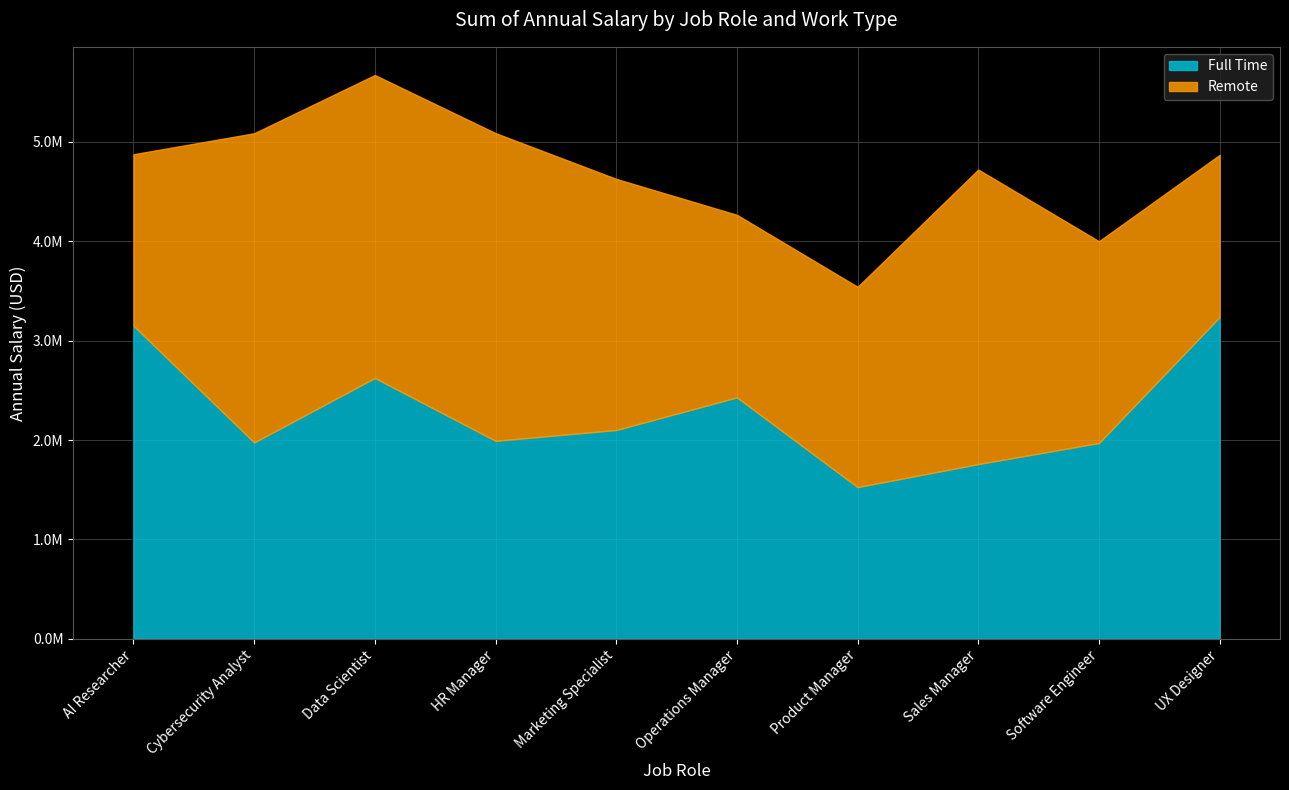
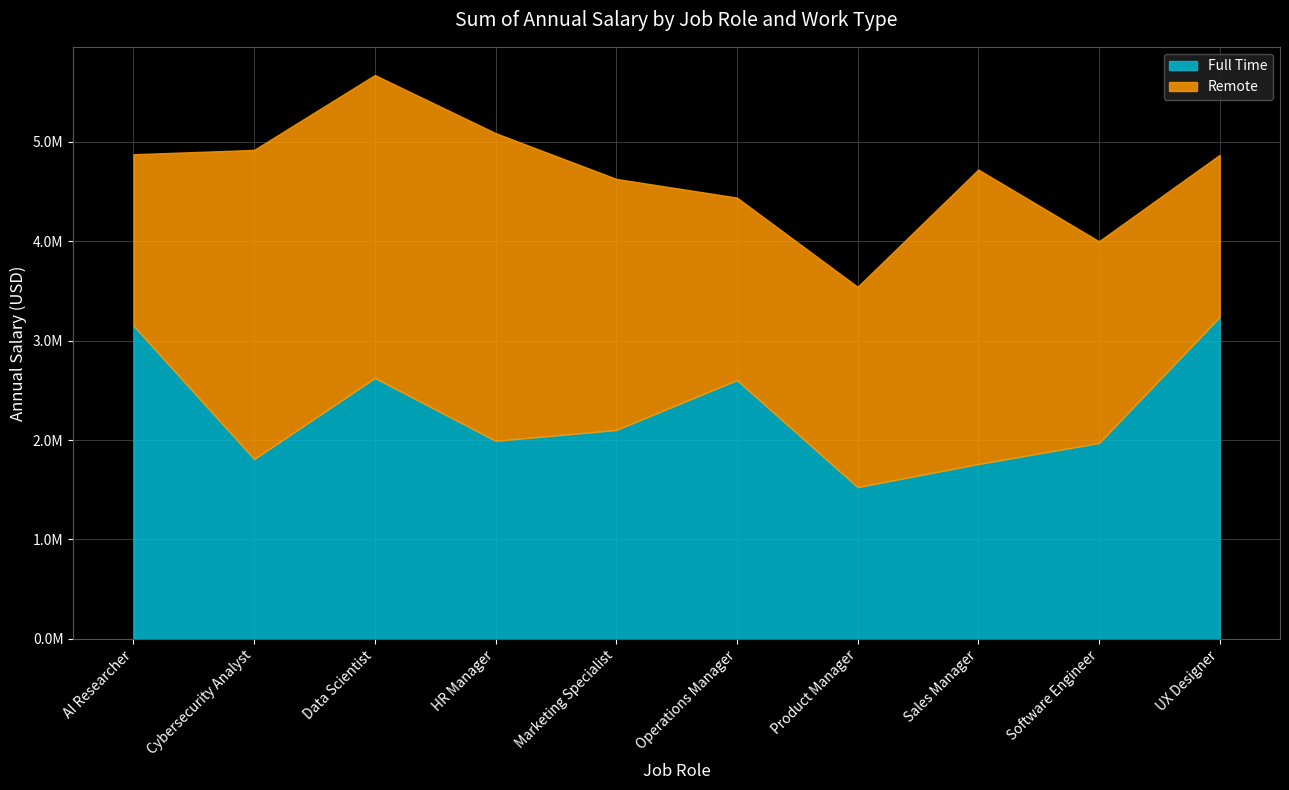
Full Time, Cybersecurity Analyst: 2000000 -> 1800000
Full Time, Operations Manager: 2400000 -> 2600000
